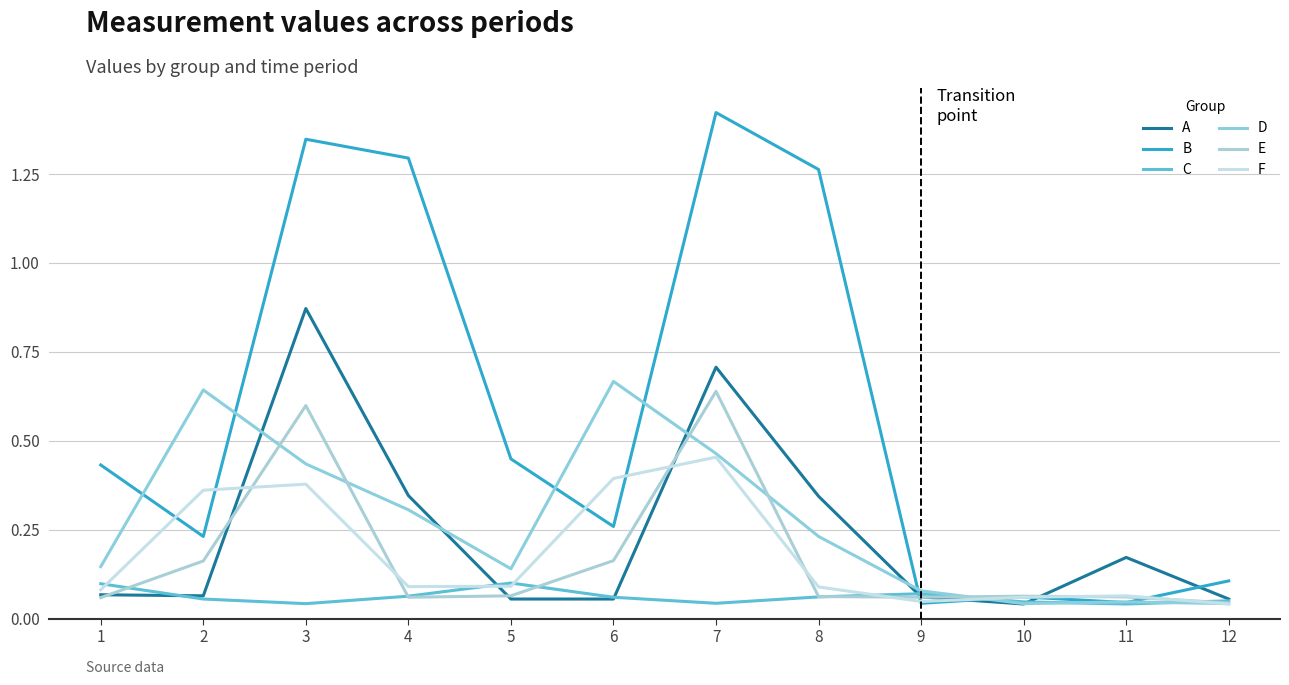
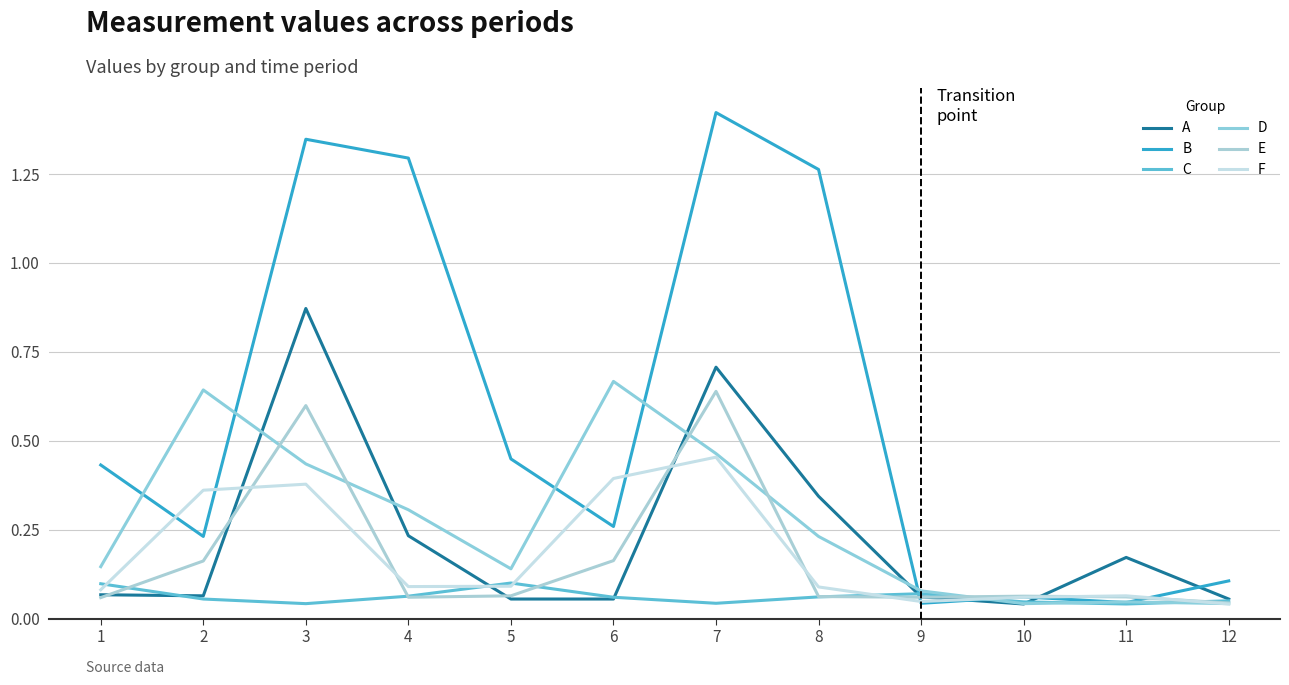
A, 4: 0.35 -> 0.23
